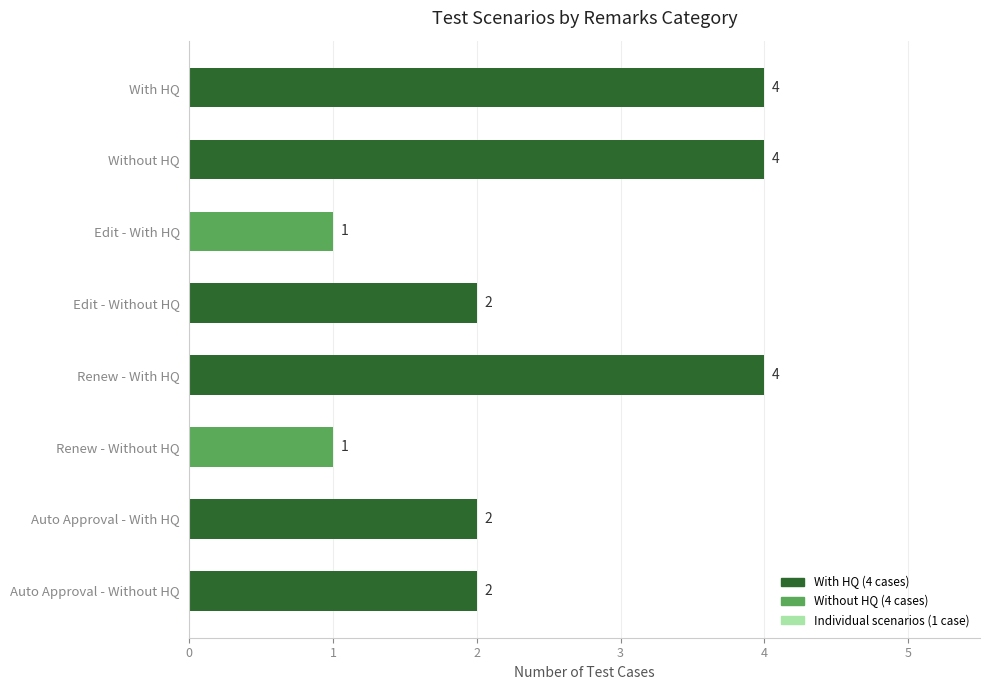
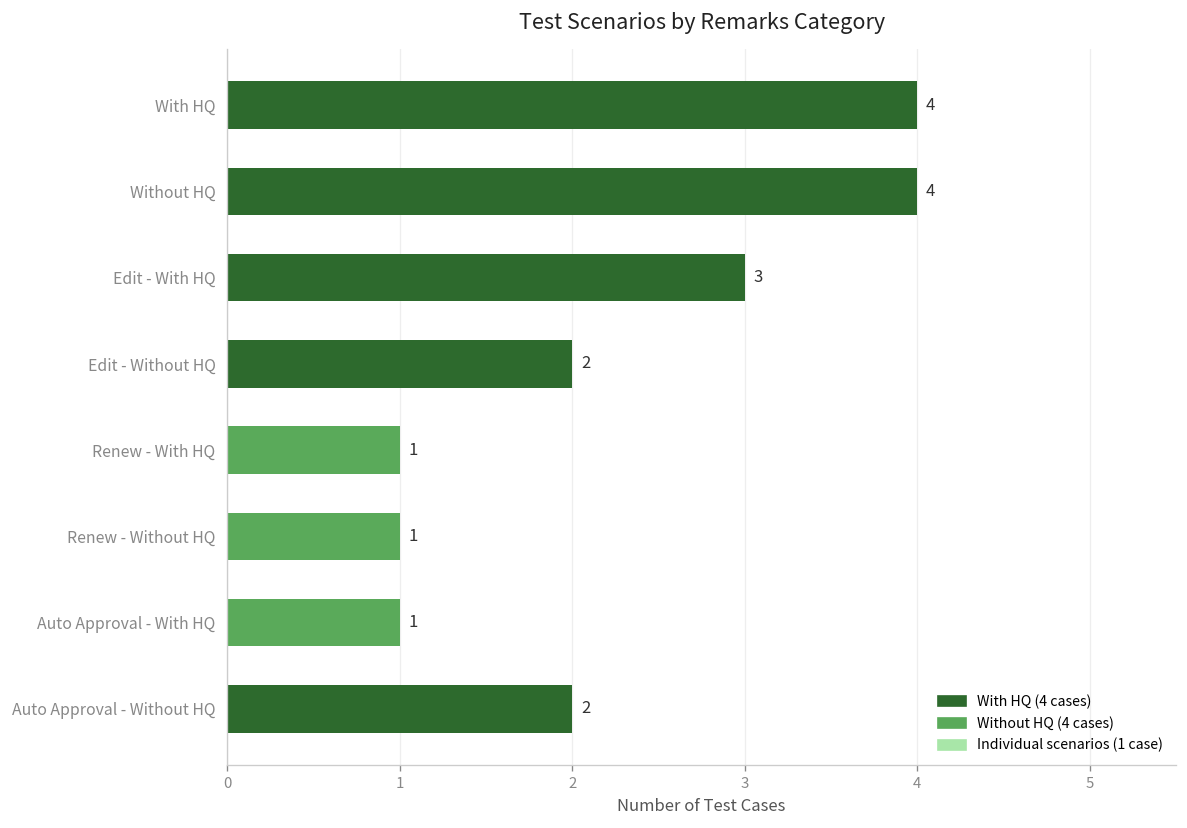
Edit - With HQ: 1 -> 3
Renew - With HQ: 4 -> 1
Auto Approval - With HQ: 2 -> 1
